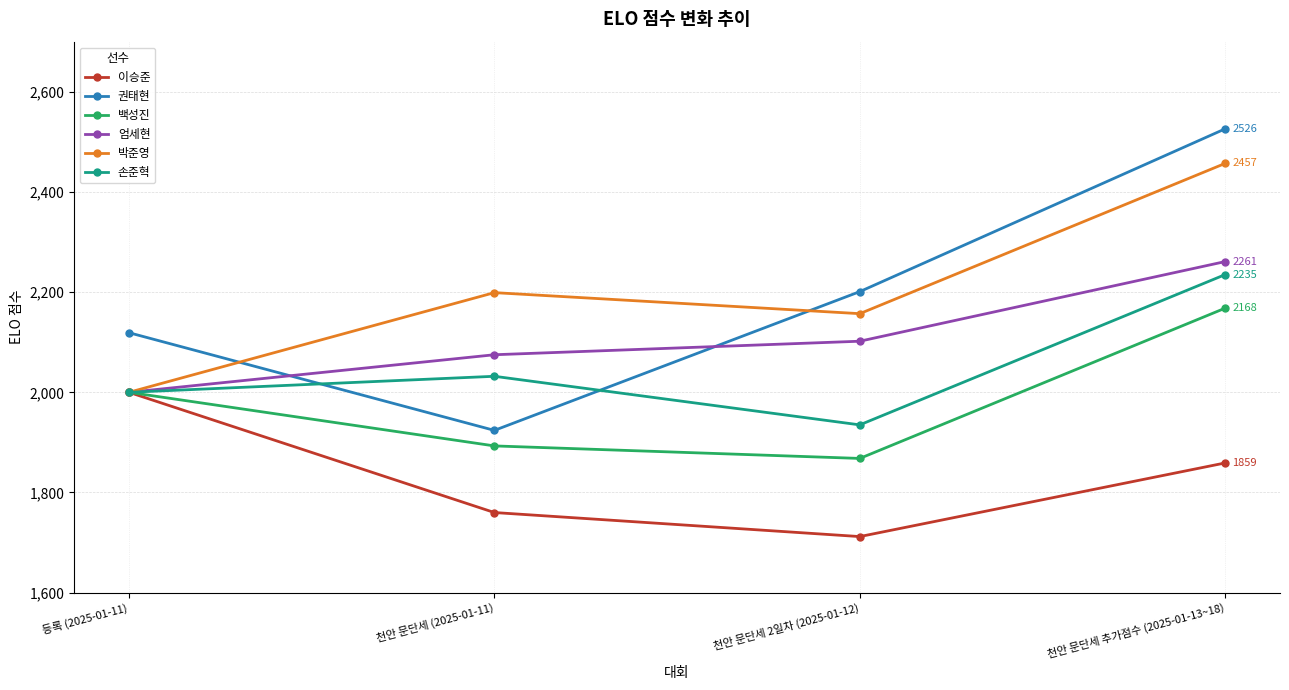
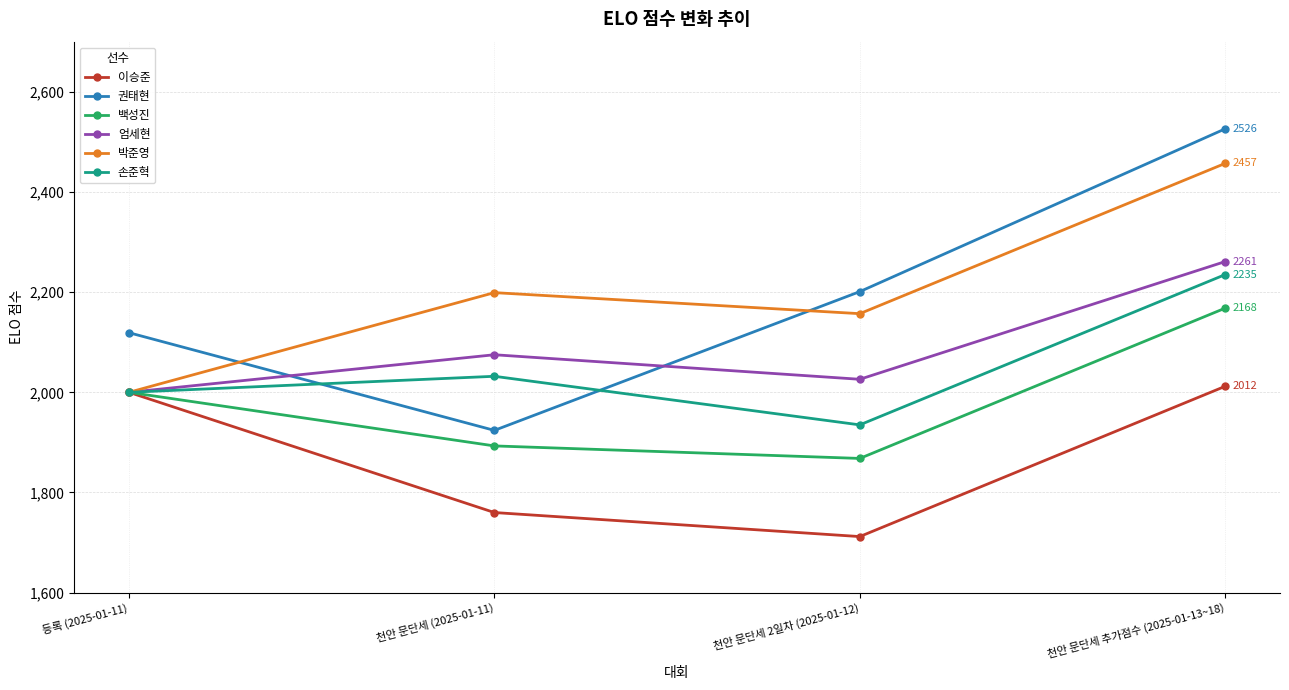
엄세현, 천안 문단세 2일차 (2025-01-12): 2,100 -> 2,030
이승준, 천안 문단세 추가점수 (2025-01-13~18): 1859 -> 2012
